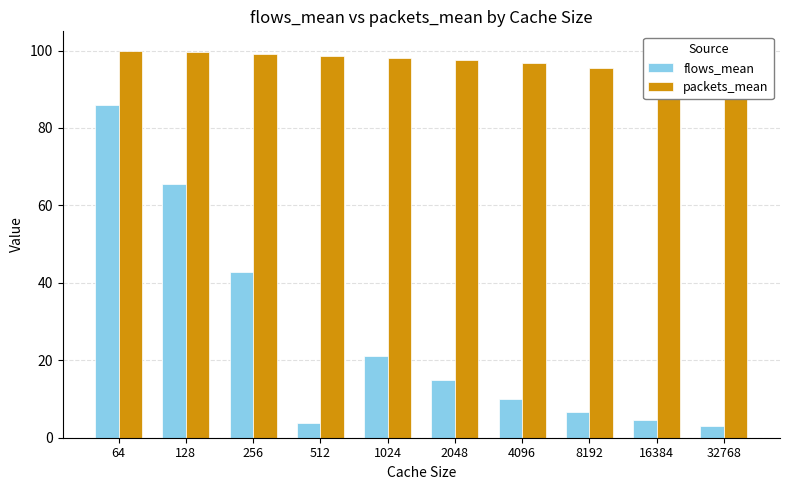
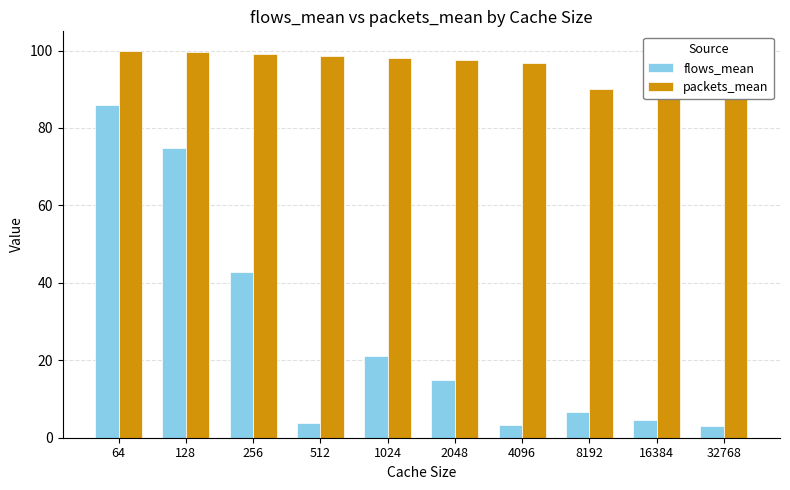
flows_mean, 128: 66 -> 75
flows_mean, 4096: 10 -> 3
packets_mean, 8192: 96 -> 90
